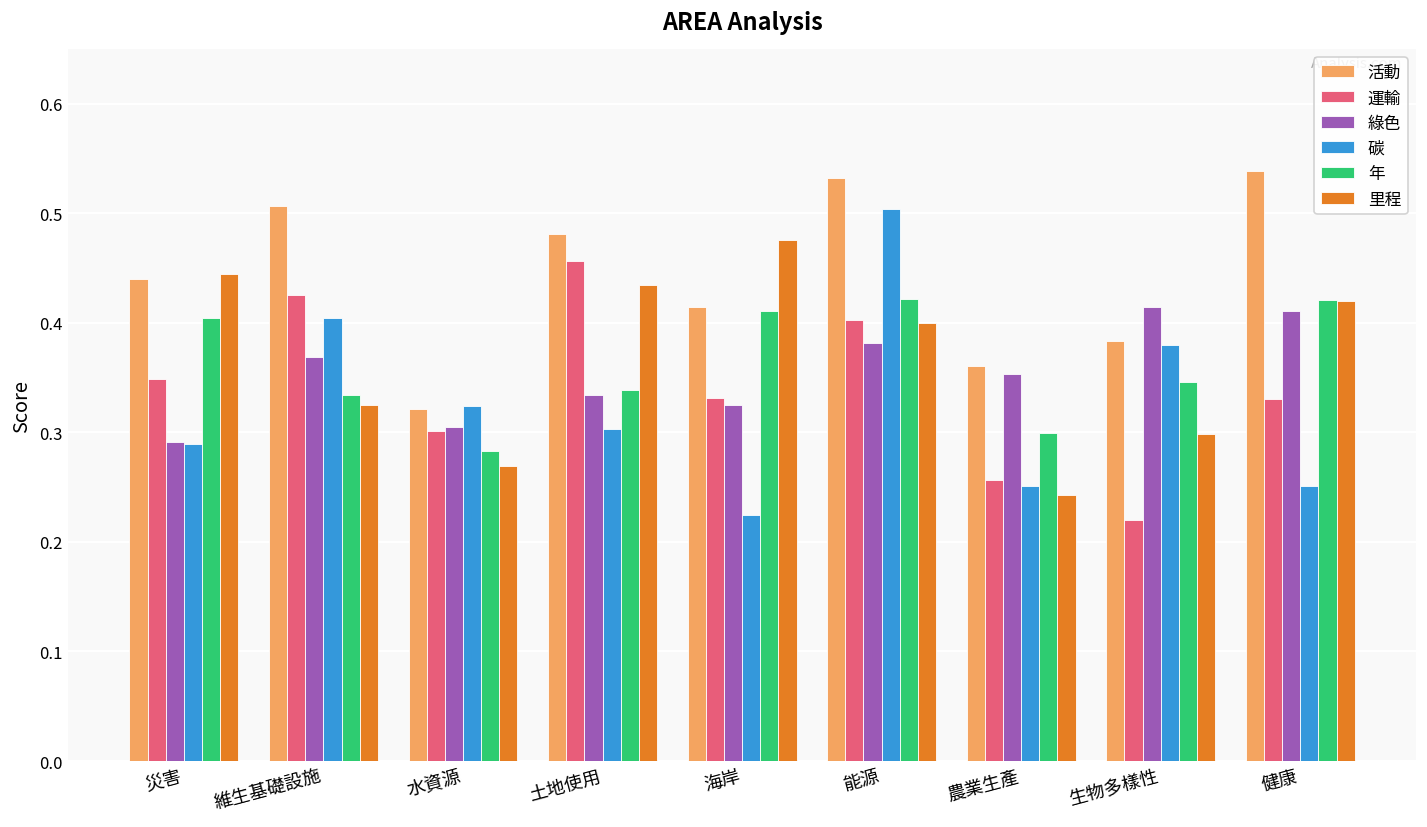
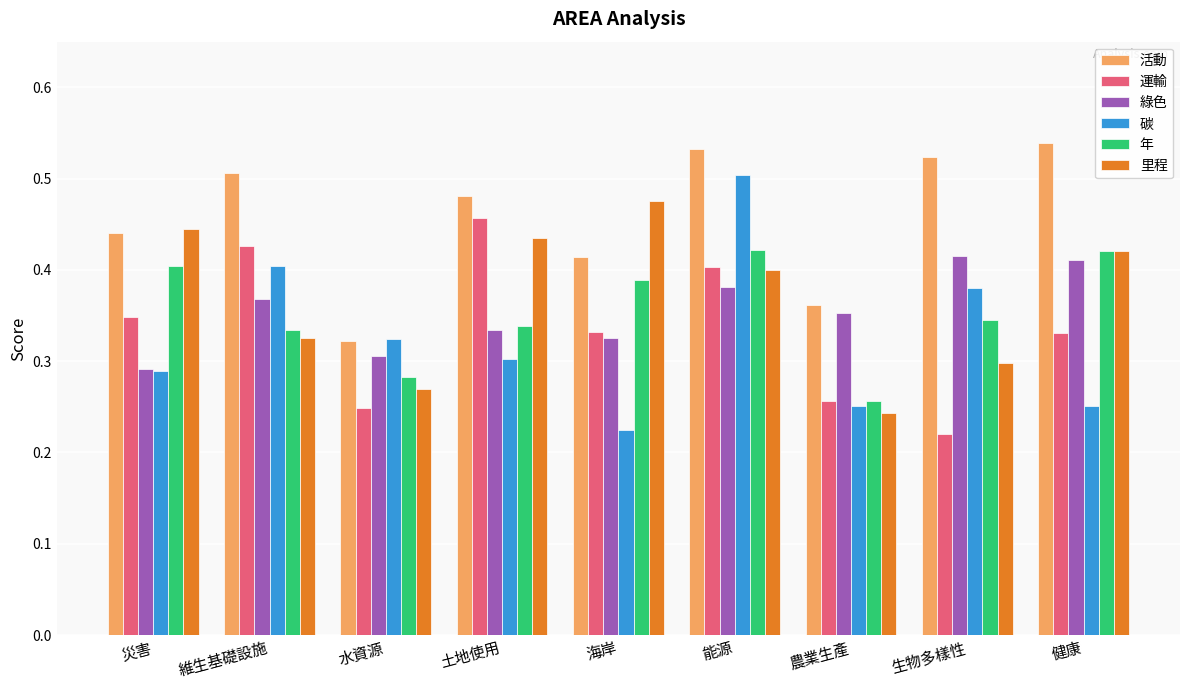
運輸, 水資源: 0.30 -> 0.25
年, 海岸: 0.41 -> 0.39
年, 農業生產: 0.30 -> 0.26
活動, 生物多樣性: 0.38 -> 0.52
